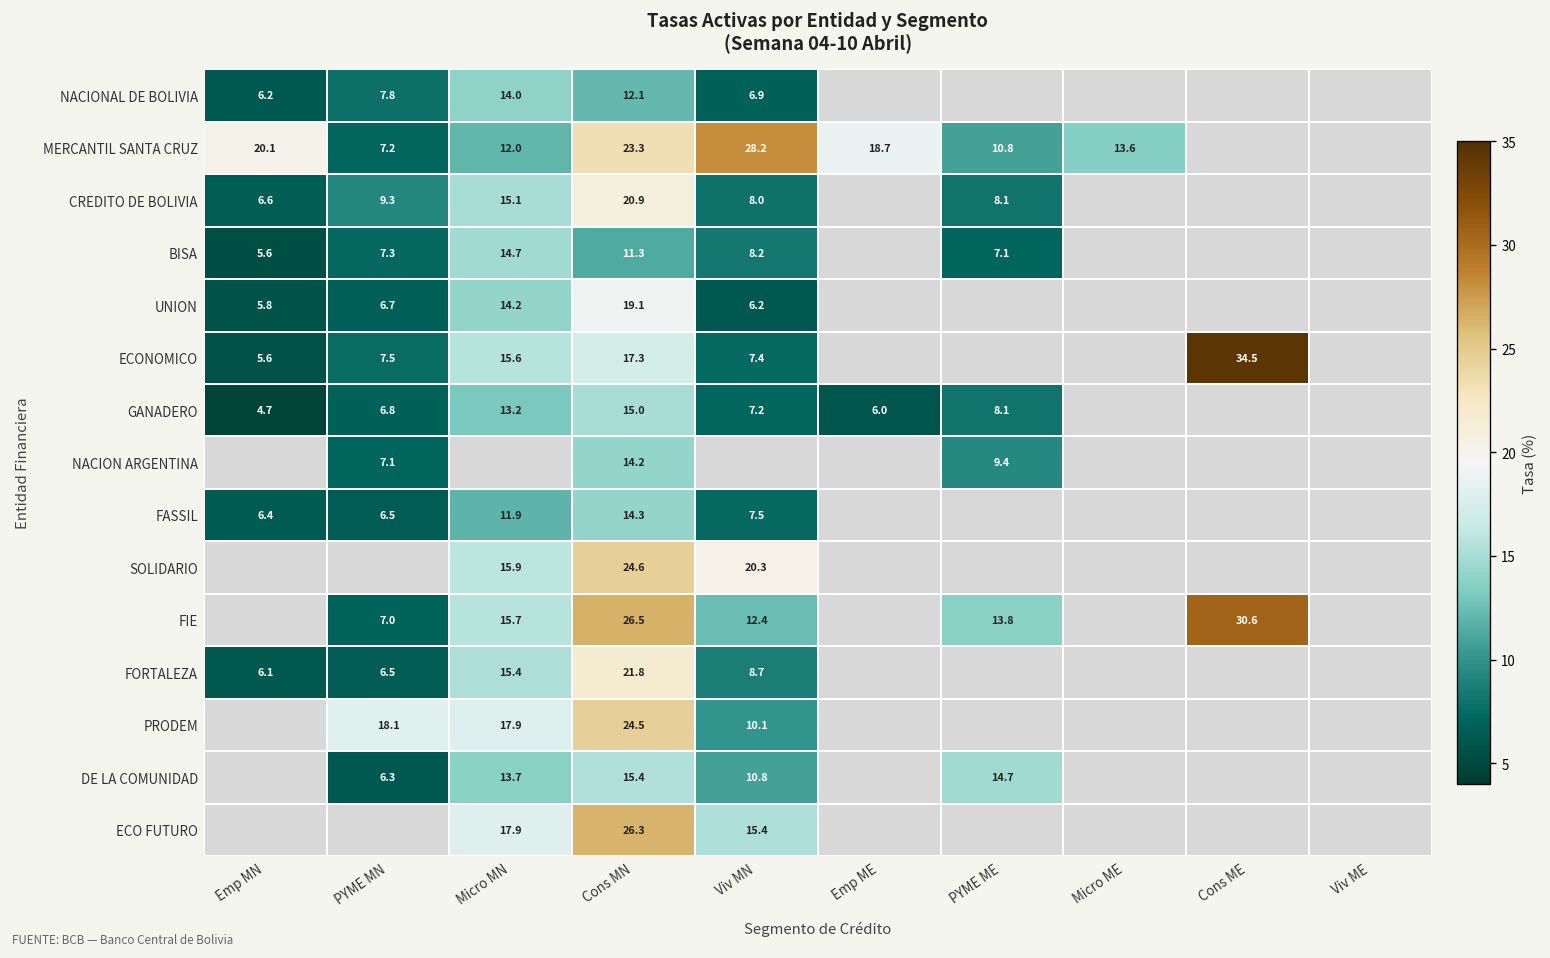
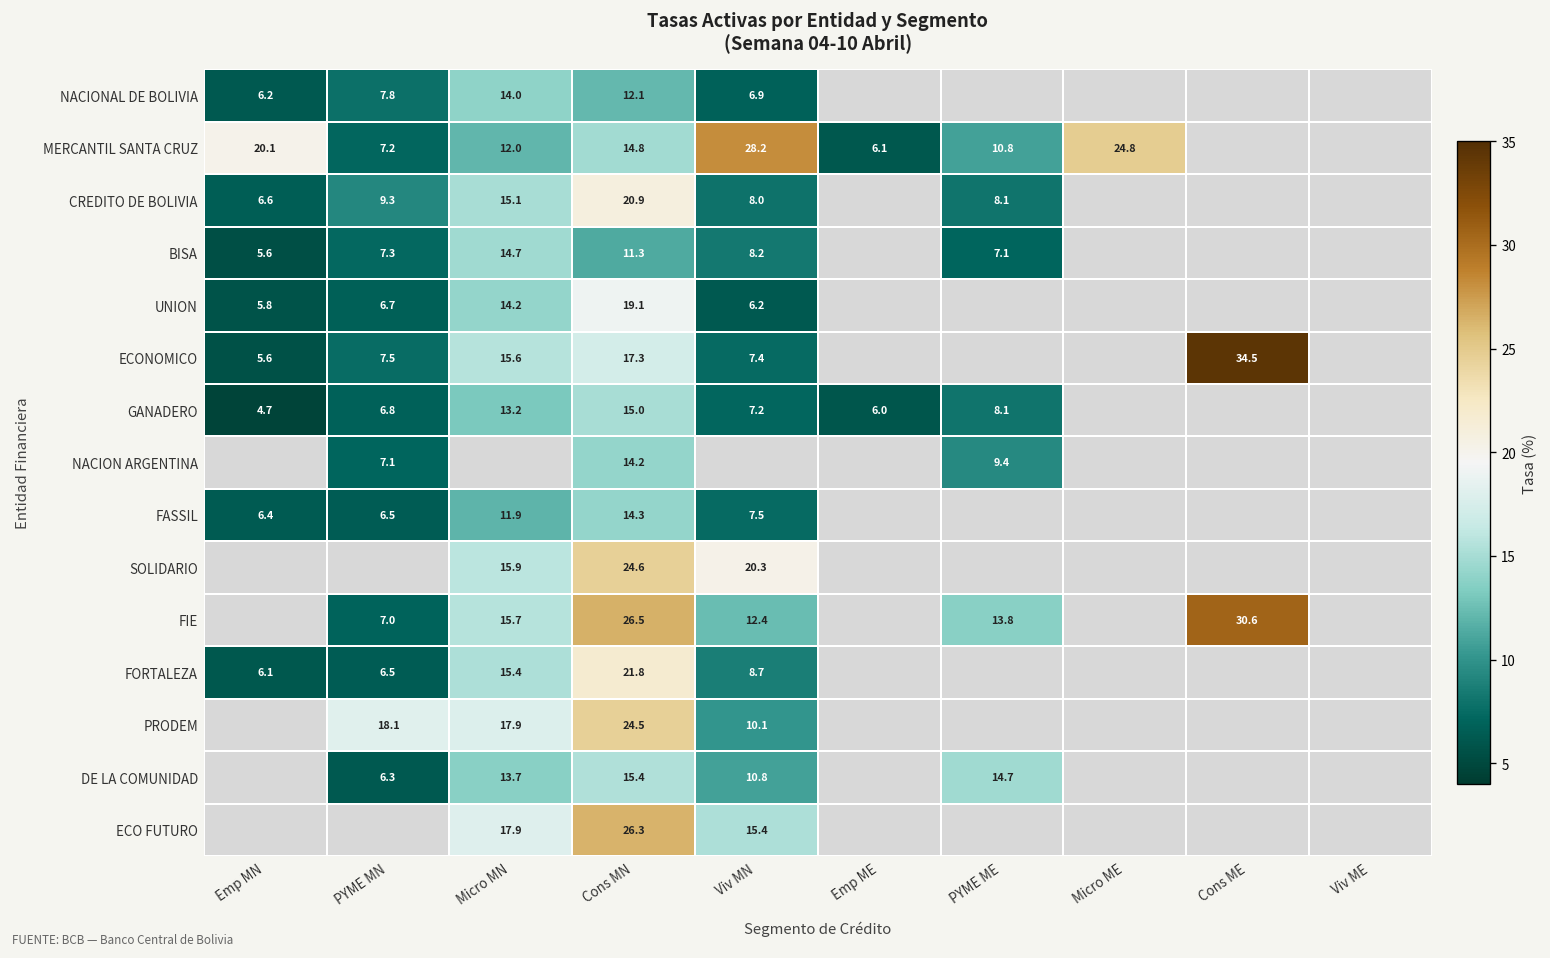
MERCANTIL SANTA CRUZ, Cons MN: 23.3 -> 14.8
MERCANTIL SANTA CRUZ, Emp ME: 18.7 -> 6.1
MERCANTIL SANTA CRUZ, Micro ME: 13.6 -> 24.8
